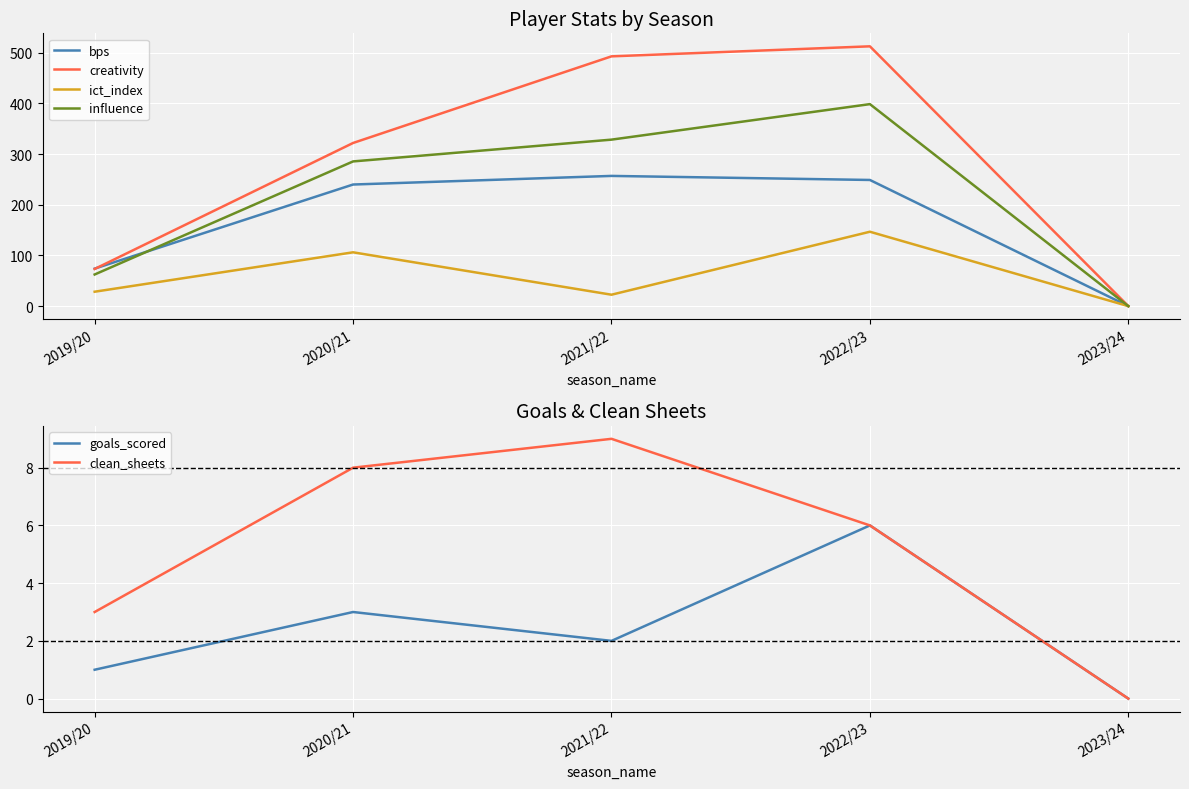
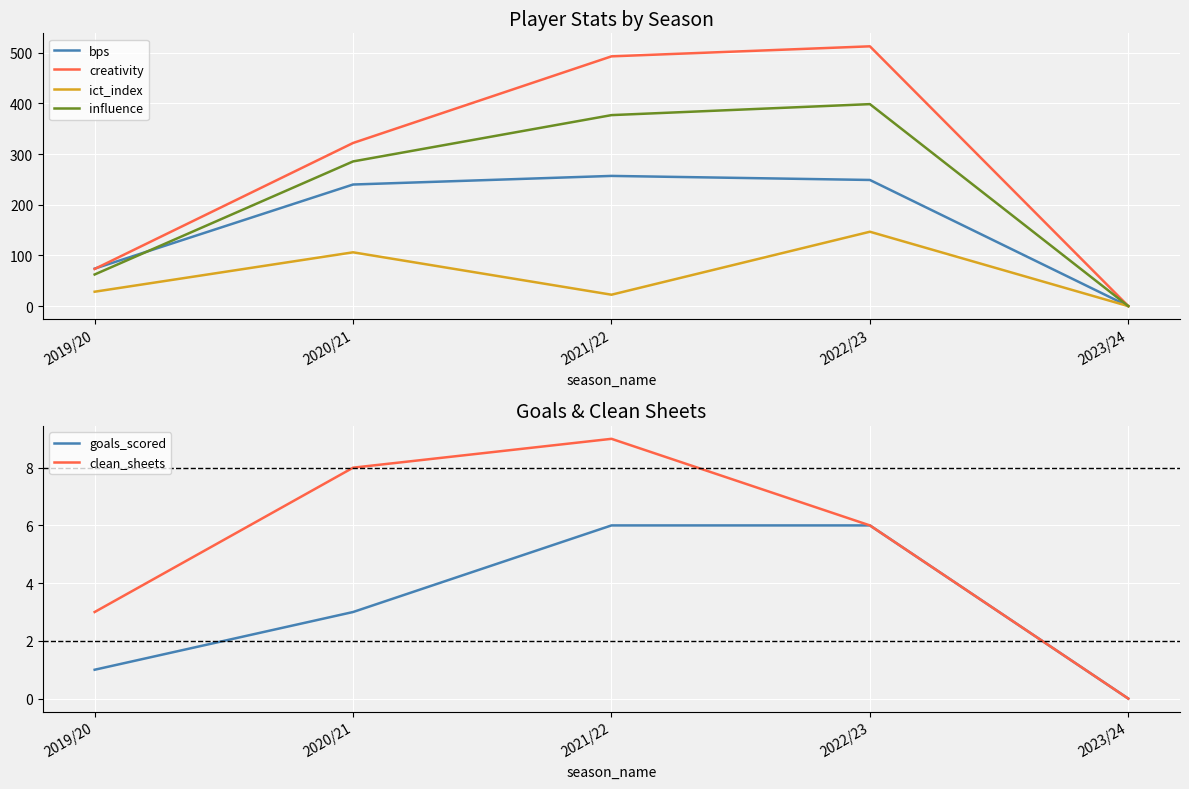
Player Stats by Season, influence, 2021/22: 330 -> 380
Goals & Clean Sheets, goals_scored, 2021/22: 2 -> 6
